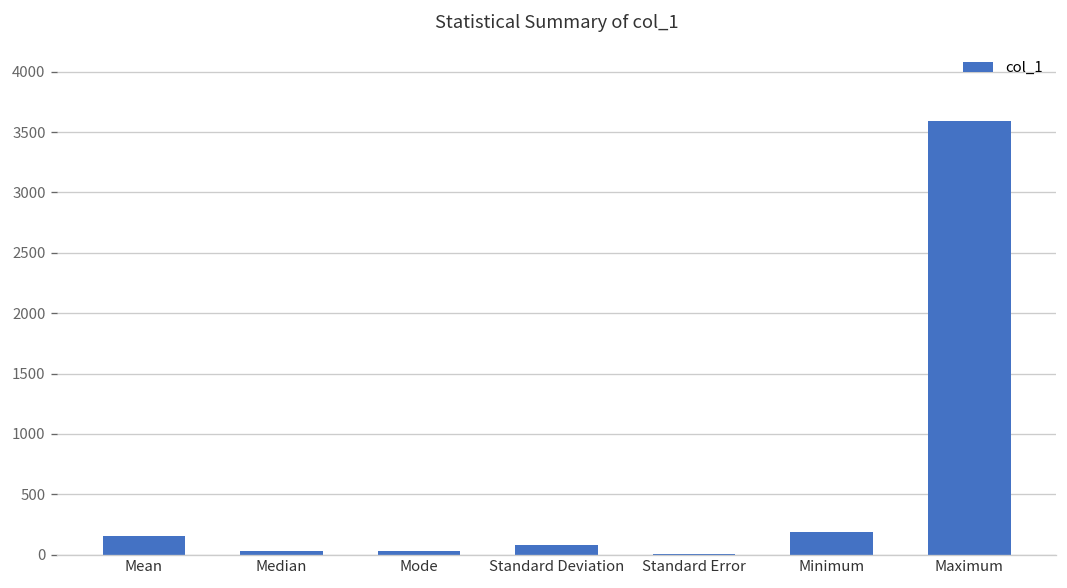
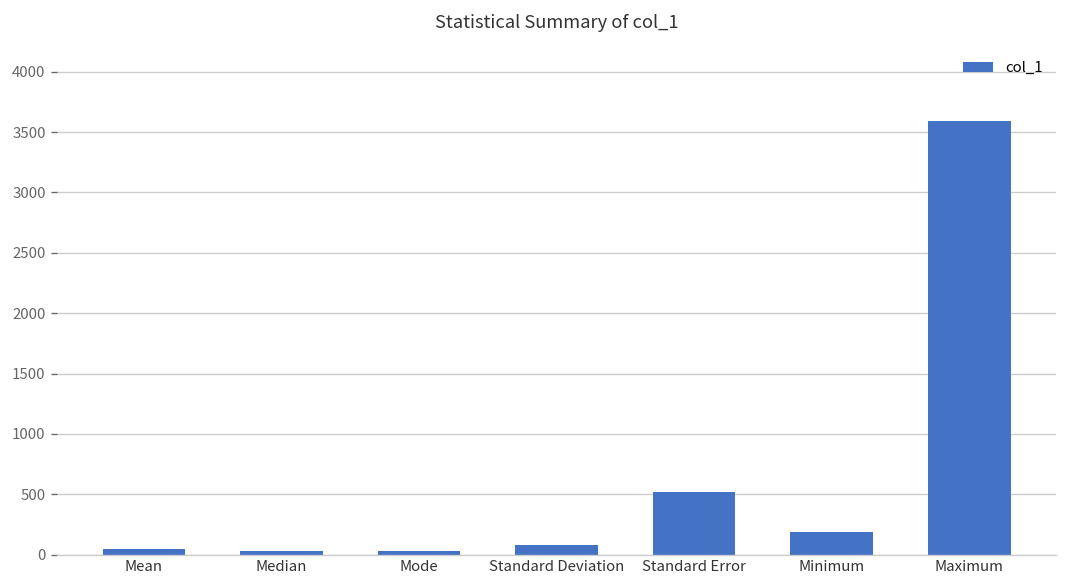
Mean: 160 -> 50
Standard Error: 10 -> 510
